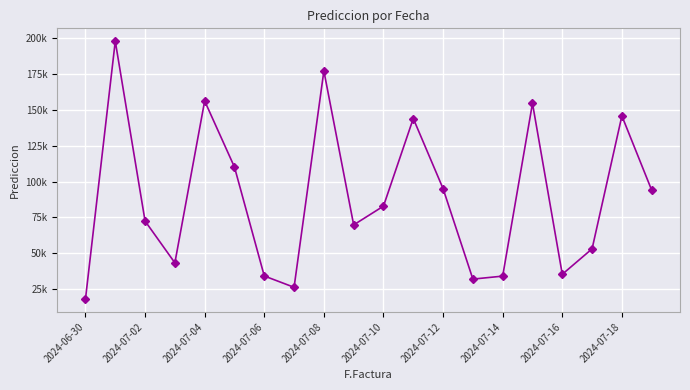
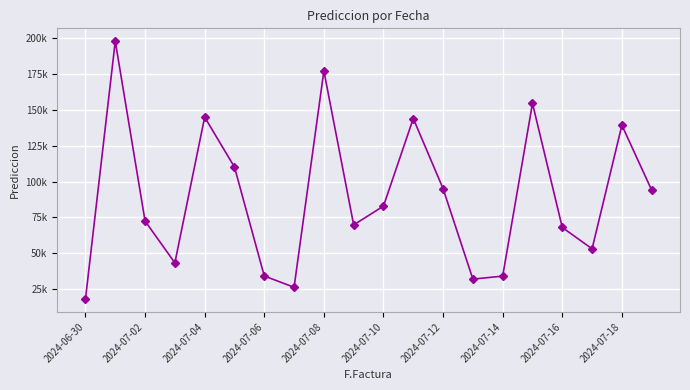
2024-07-04: 156000 -> 145000
2024-07-16: 35000 -> 68000
2024-07-18: 146000 -> 139000
